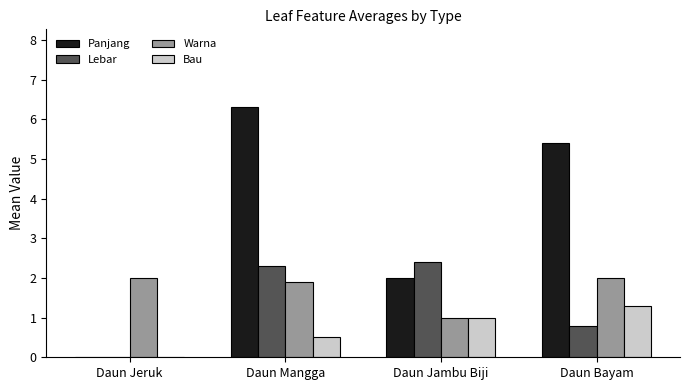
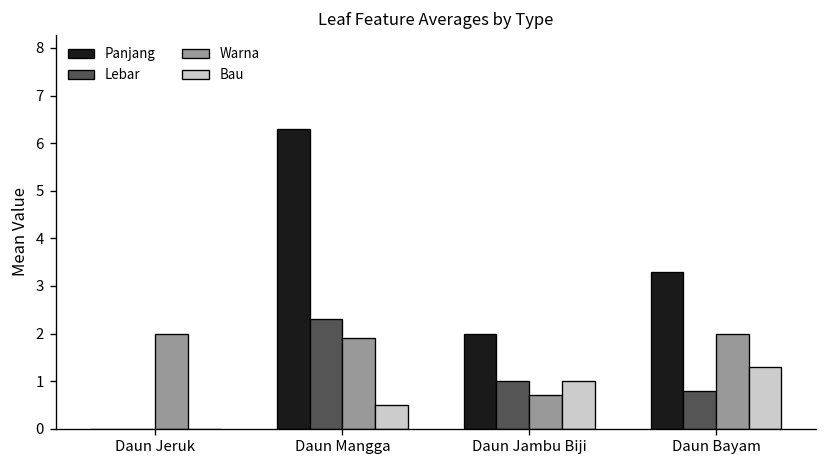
Lebar, Daun Jambu Biji: 2.4 -> 1.0
Warna, Daun Jambu Biji: 1.0 -> 0.7
Panjang, Daun Bayam: 5.4 -> 3.3
